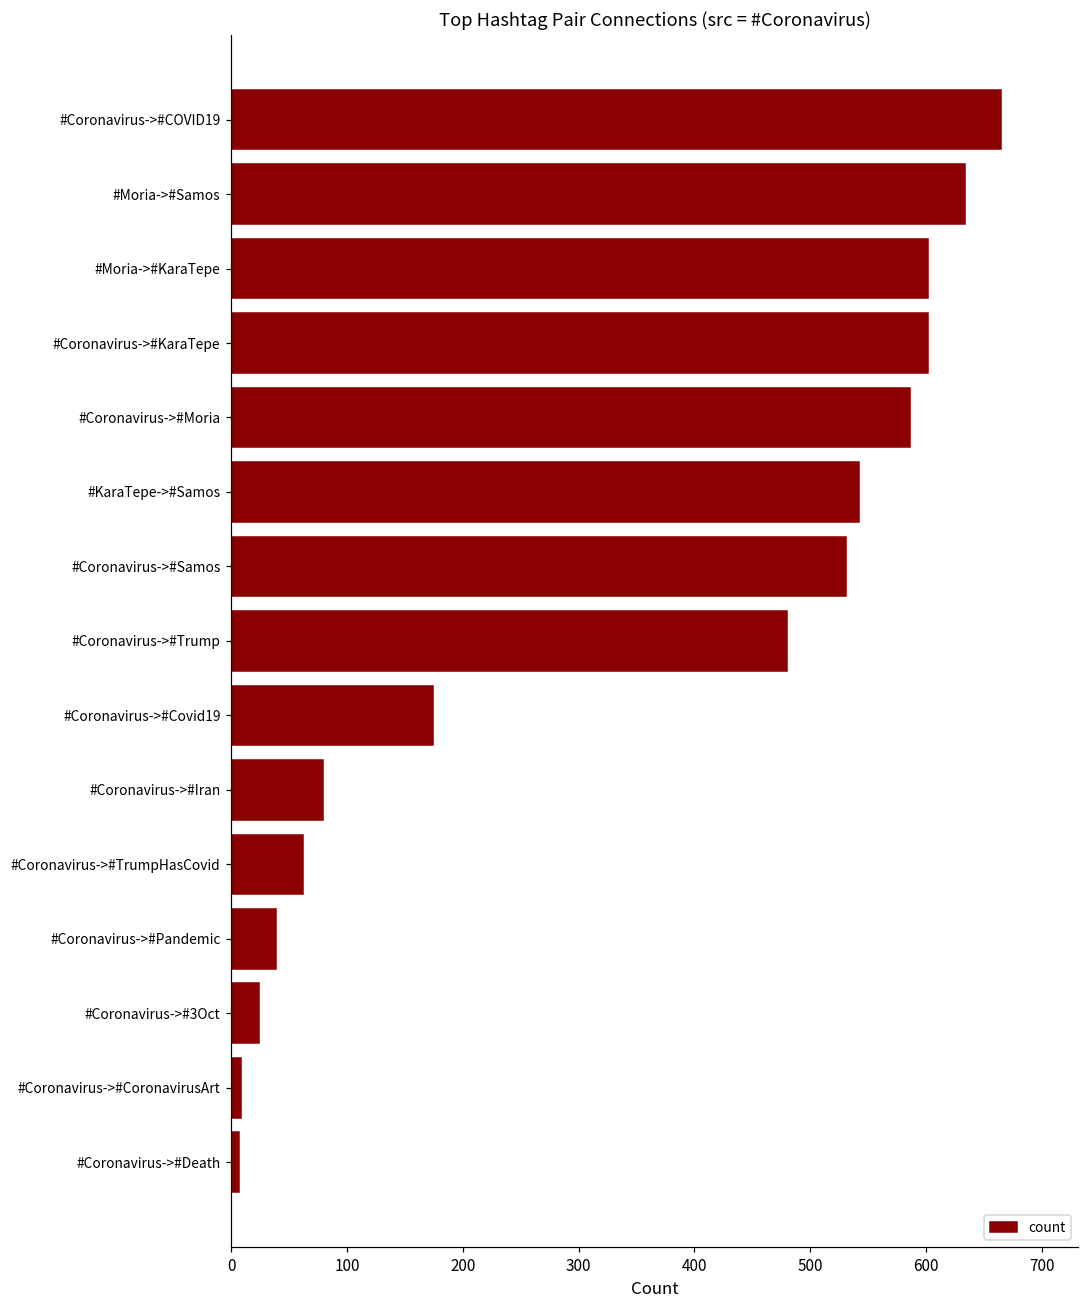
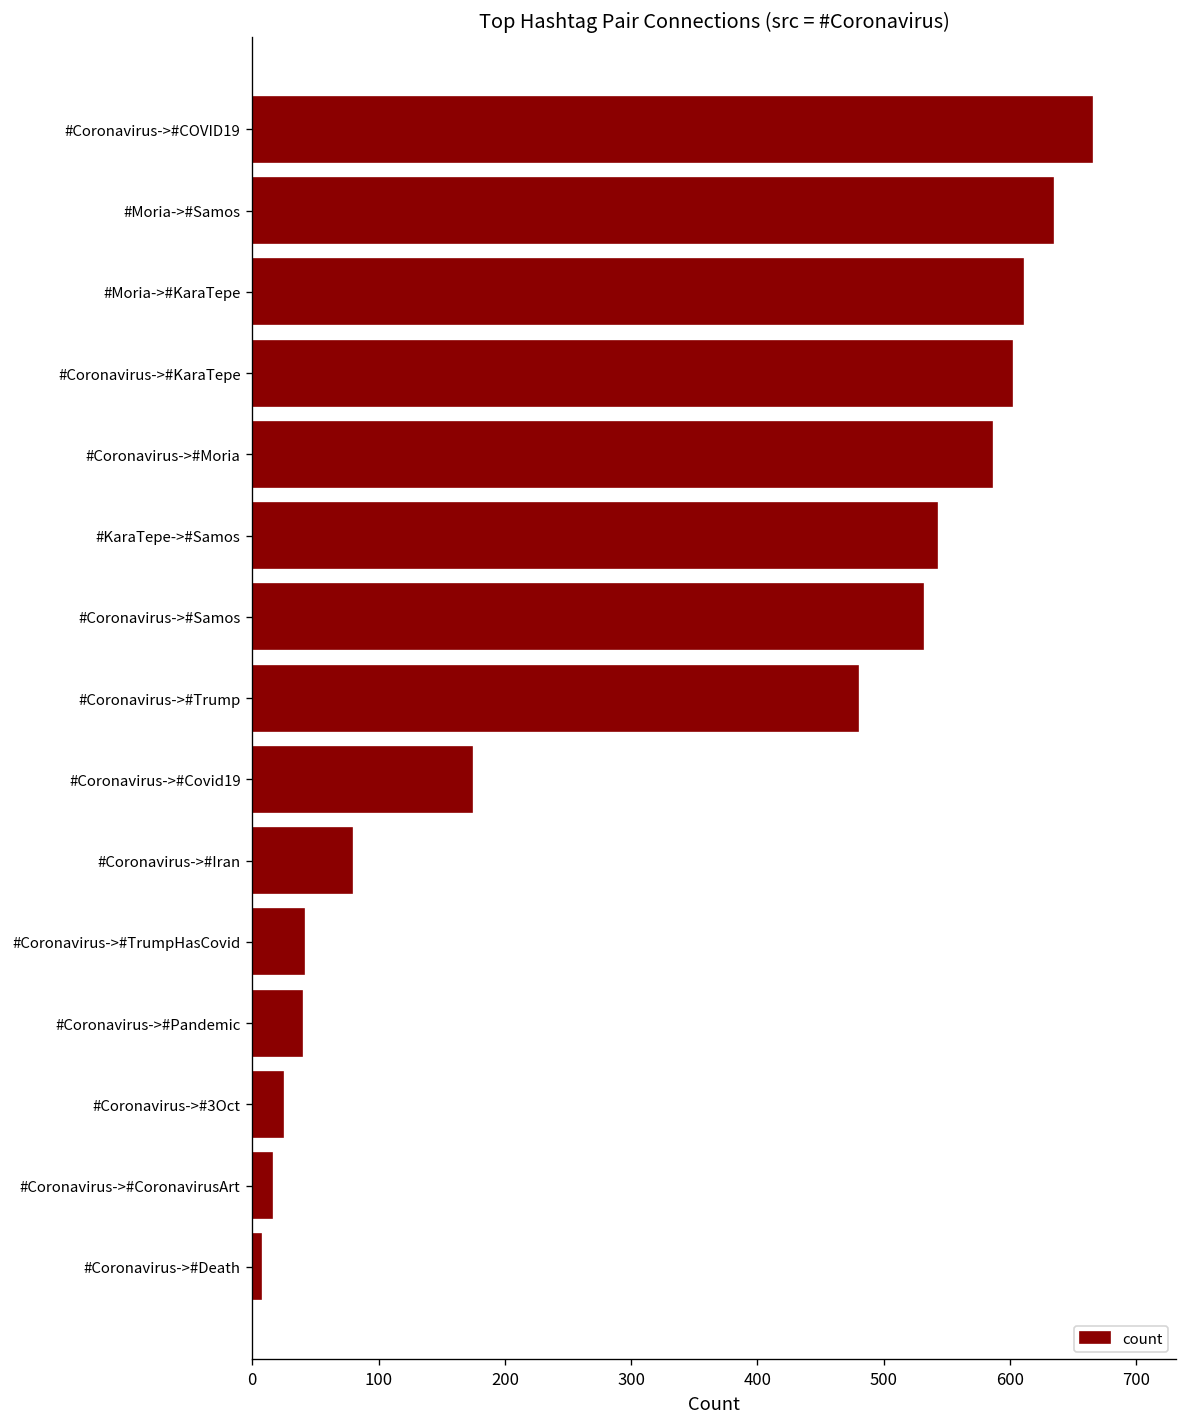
#Moria->#KaraTepe: 602 -> 610
#Coronavirus->#TrumpHasCovid: 62 -> 41
#Coronavirus->#CoronavirusArt: 8 -> 16
